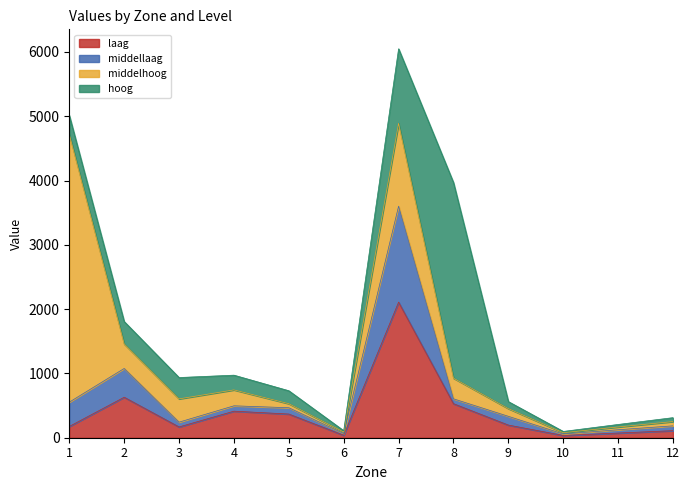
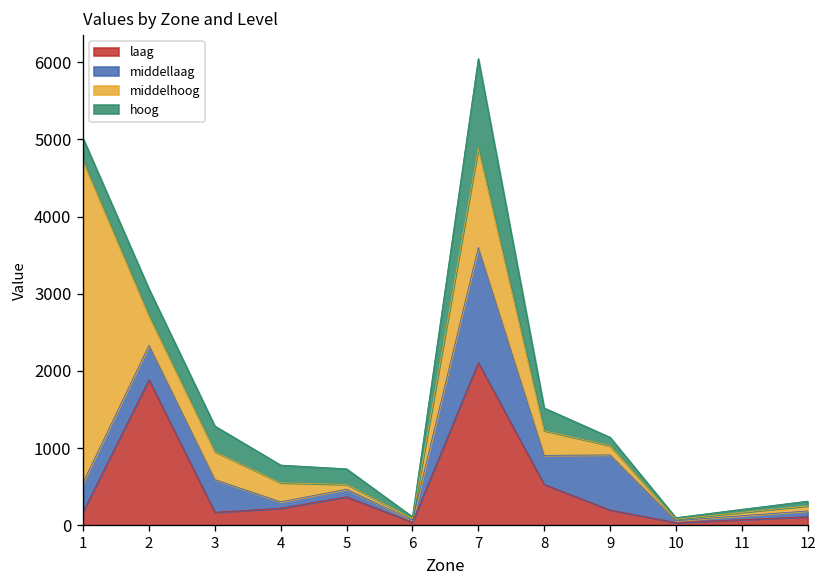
laag, 2: 600 -> 1900
middellaag, 3: 100 -> 400
laag, 4: 400 -> 200
middellaag, 8: 100 -> 400
hoog, 8: 3000 -> 300
middellaag, 9: 100 -> 700
